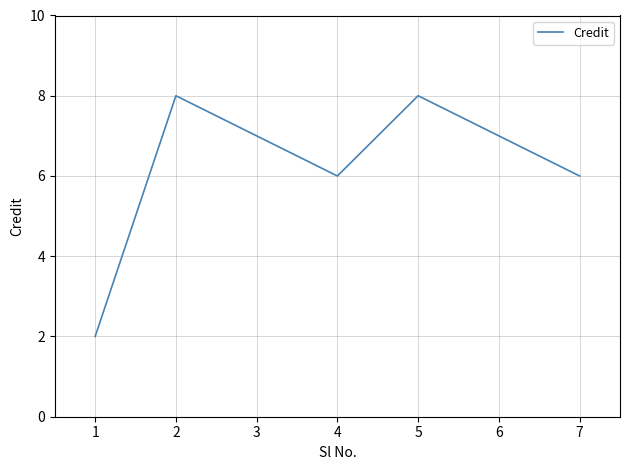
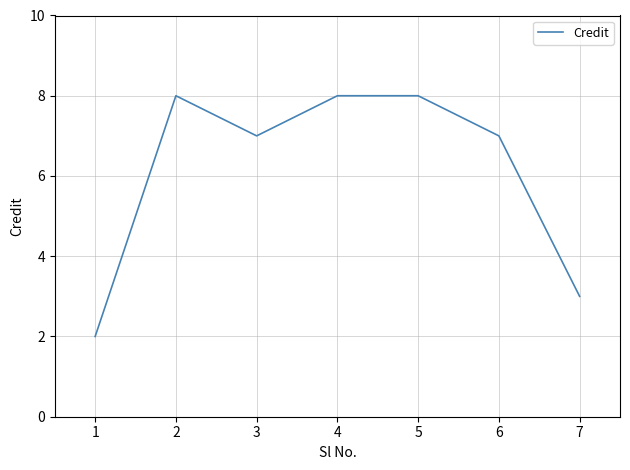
4: 6 -> 8
7: 6 -> 3
